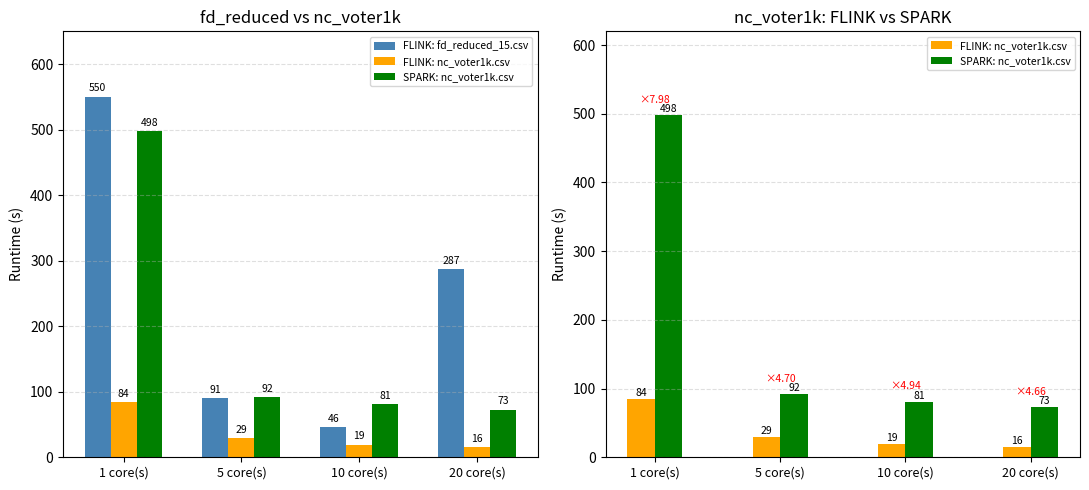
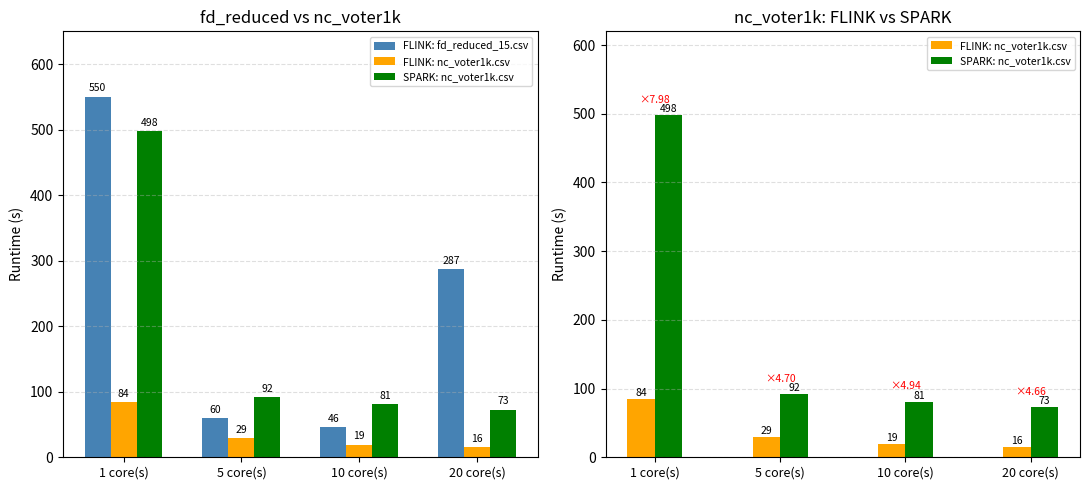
fd_reduced vs nc_voter1k, FLINK: fd_reduced_15.csv, 5 core(s): 91 -> 60
